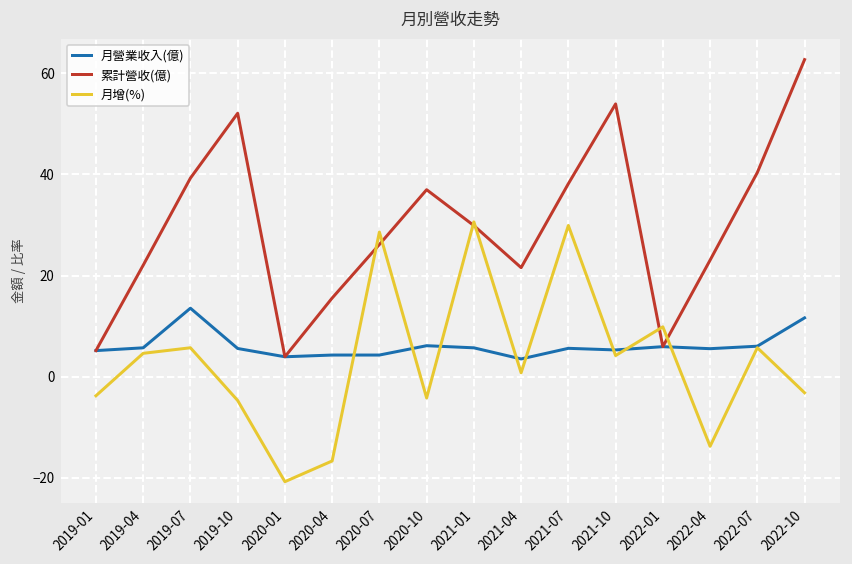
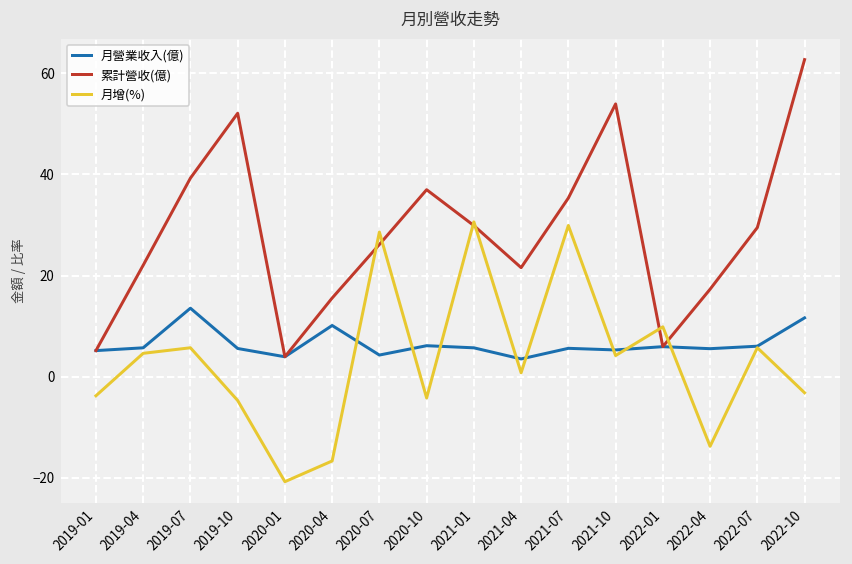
月營業收入(億), 2020-04: 4 -> 10
累計營收(億), 2021-07: 38 -> 35
累計營收(億), 2022-04: 23 -> 17
累計營收(億), 2022-07: 40 -> 29
